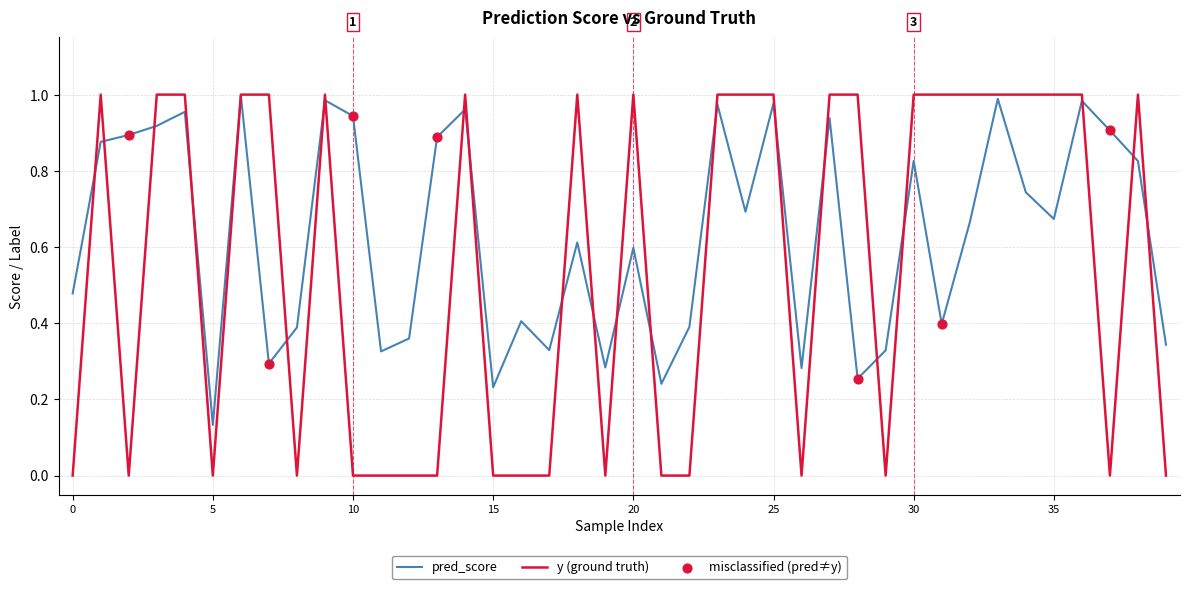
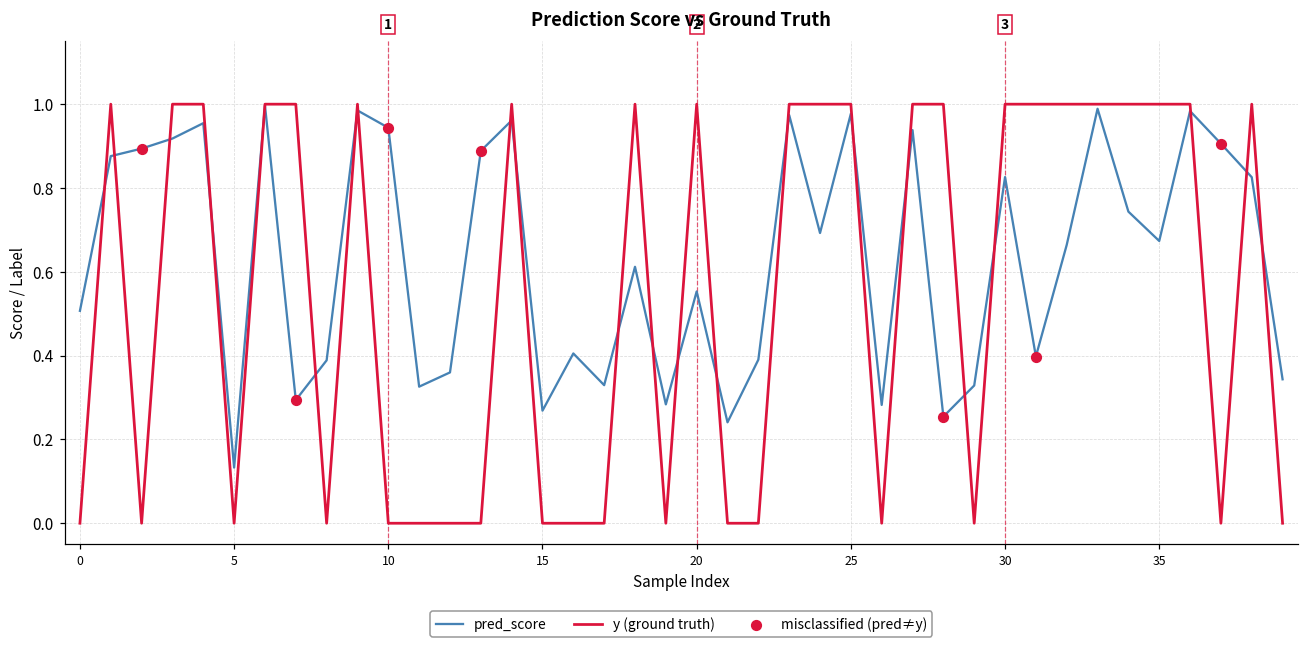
pred_score, 0: 0.48 -> 0.51
pred_score, 15: 0.23 -> 0.27
pred_score, 20: 0.60 -> 0.55
